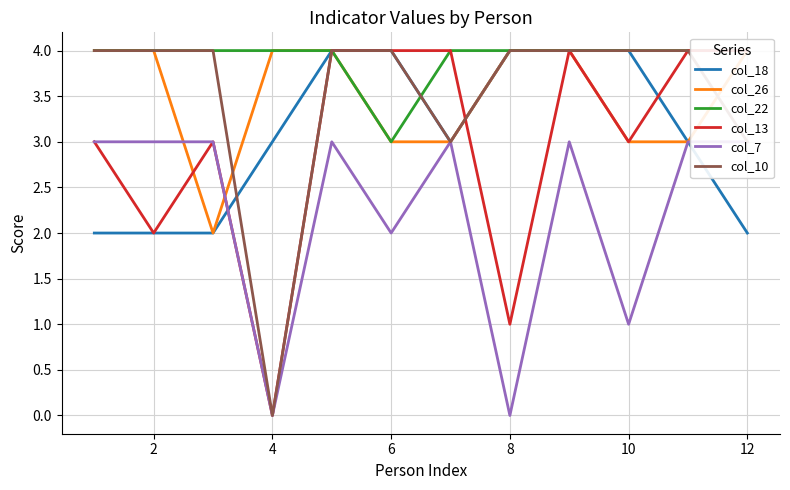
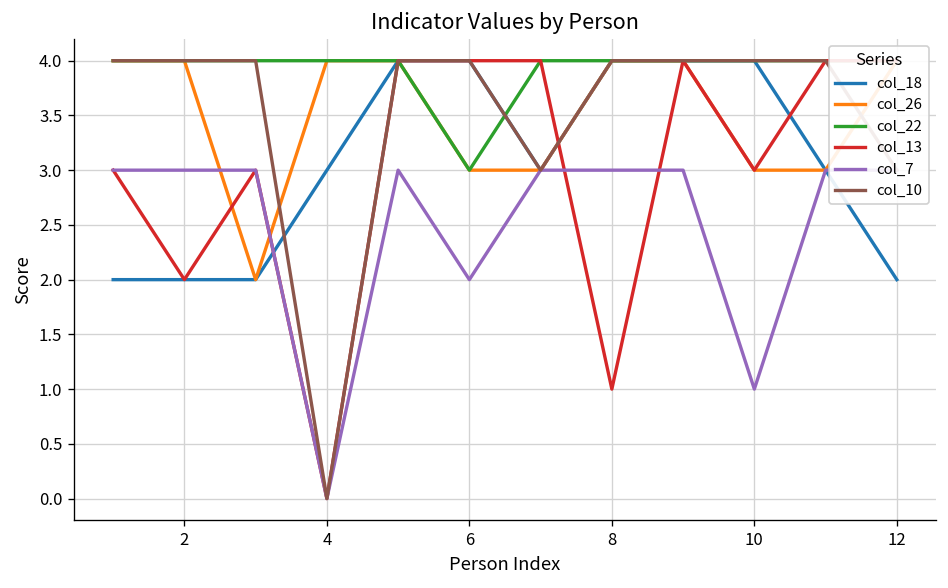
col_7, 8: 0 -> 3
